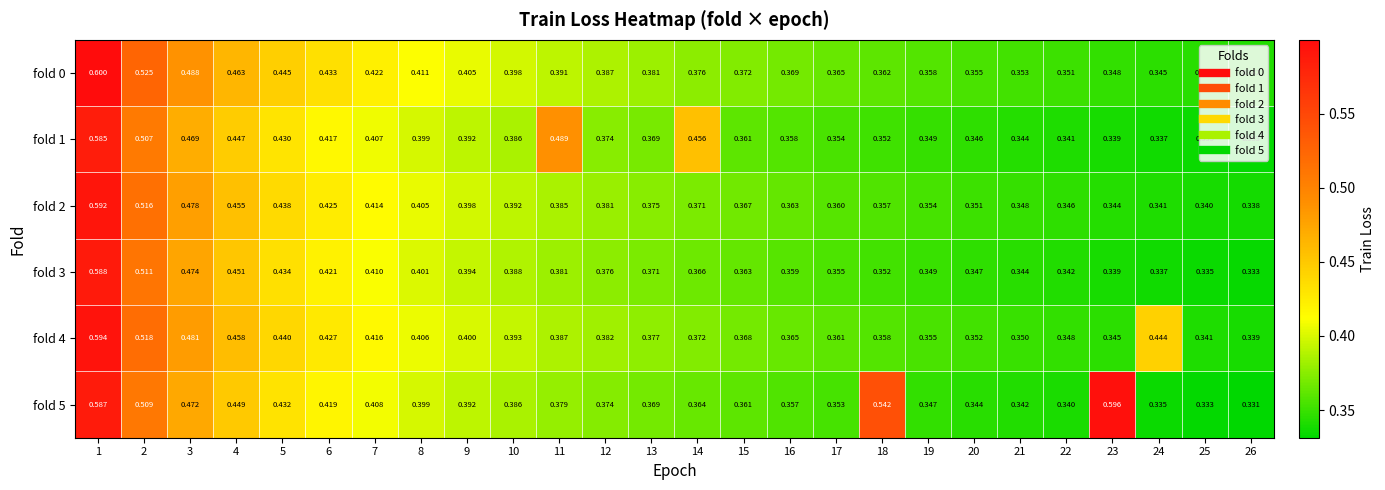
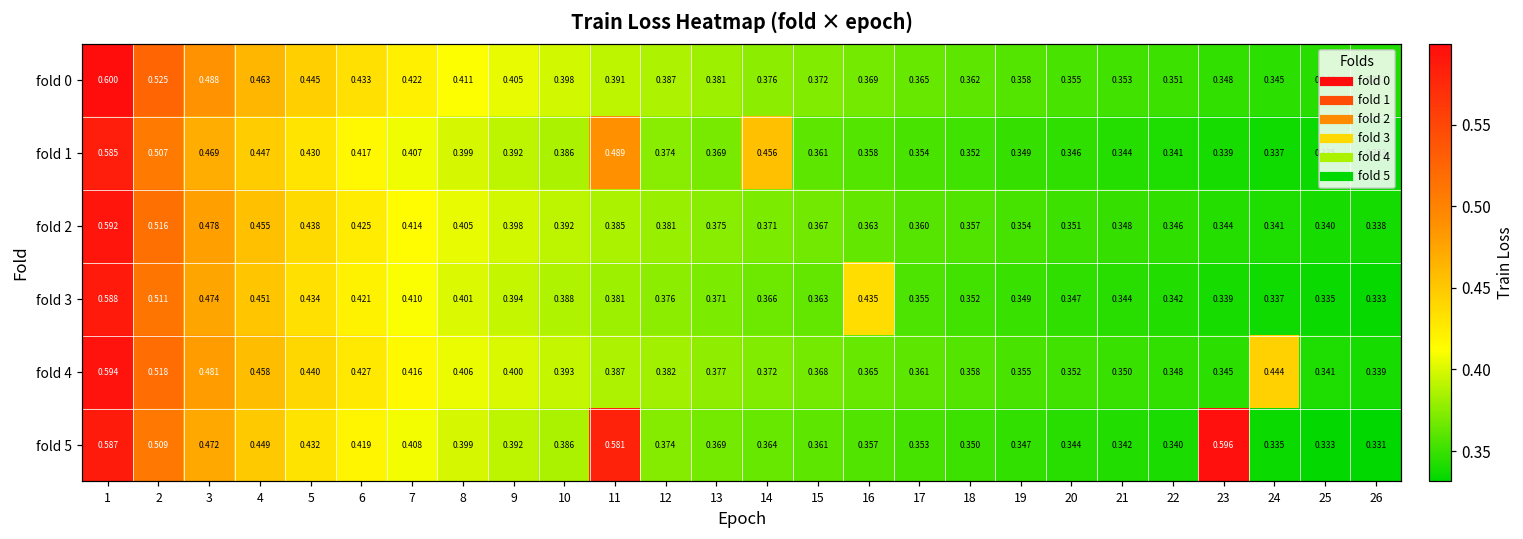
fold 3, 16: 0.359 -> 0.435
fold 5, 11: 0.379 -> 0.581
fold 5, 18: 0.542 -> 0.350
